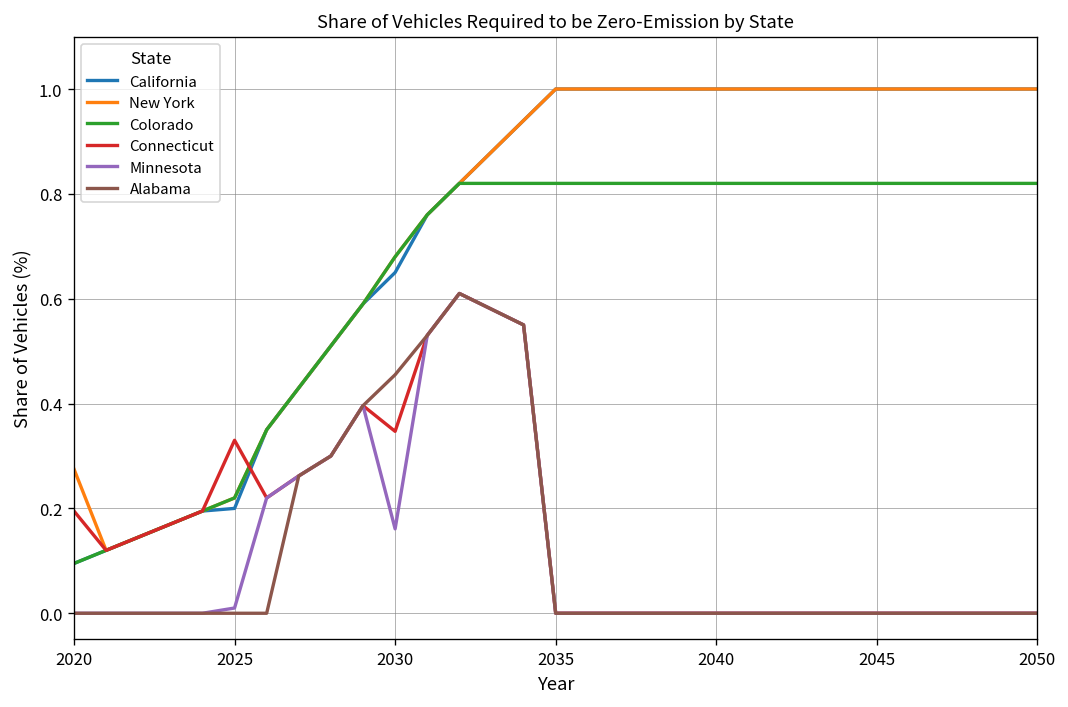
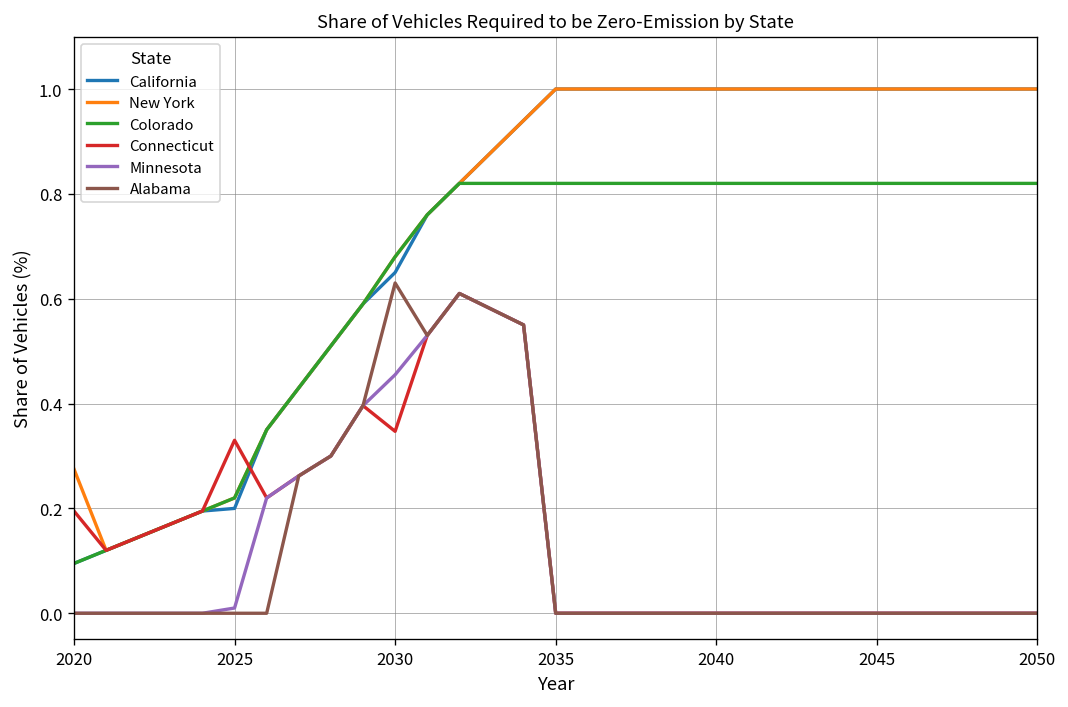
Minnesota, 2030: 0.16 -> 0.46
Alabama, 2030: 0.46 -> 0.63
